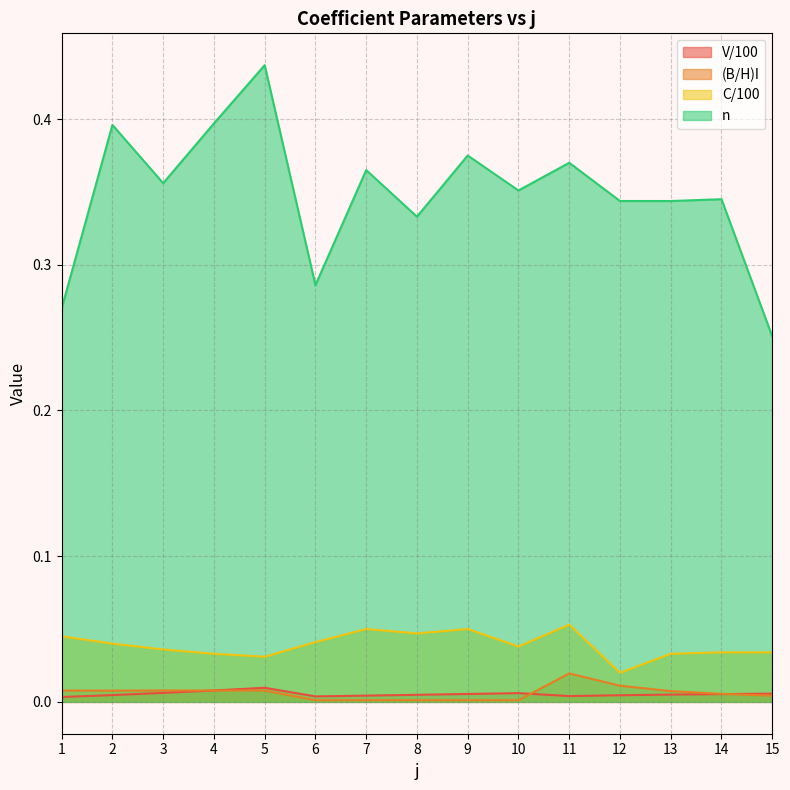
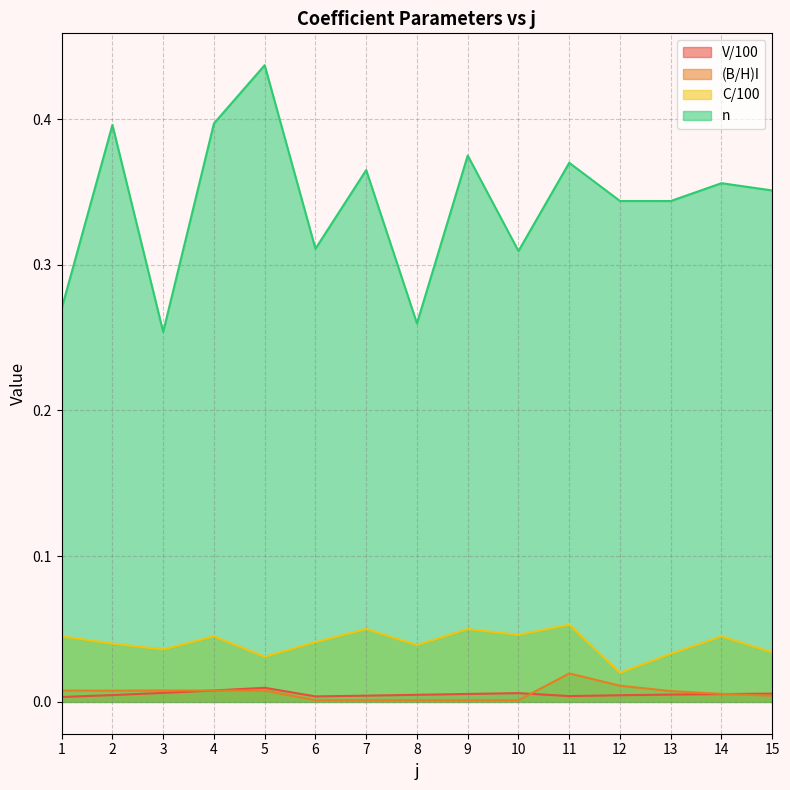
n, 3: 0.356 -> 0.254
C/100, 4: 0.033 -> 0.045
n, 6: 0.286 -> 0.311
C/100, 8: 0.047 -> 0.039
n, 8: 0.333 -> 0.260
C/100, 10: 0.038 -> 0.046
n, 10: 0.351 -> 0.309
C/100, 14: 0.034 -> 0.045
n, 14: 0.345 -> 0.356
n, 15: 0.251 -> 0.351
